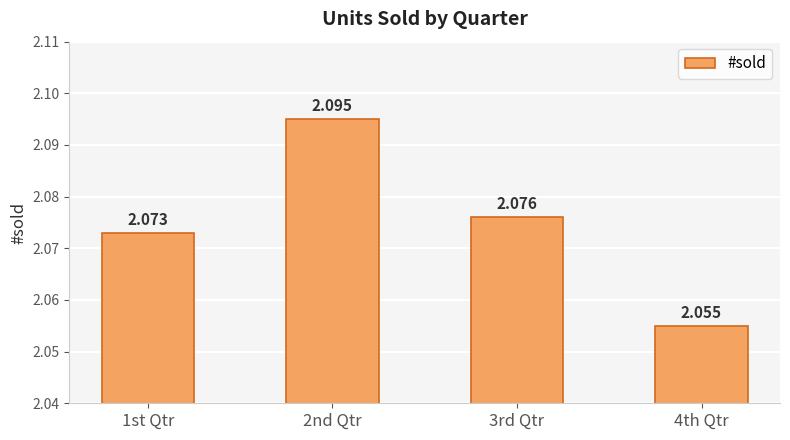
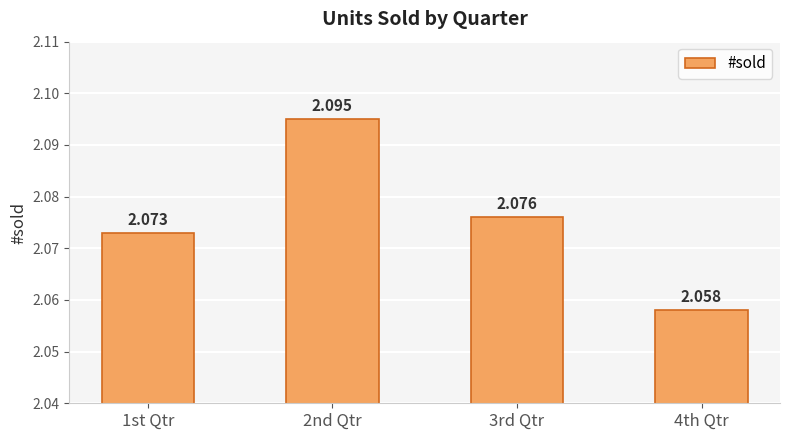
4th Qtr: 2.055 -> 2.058
